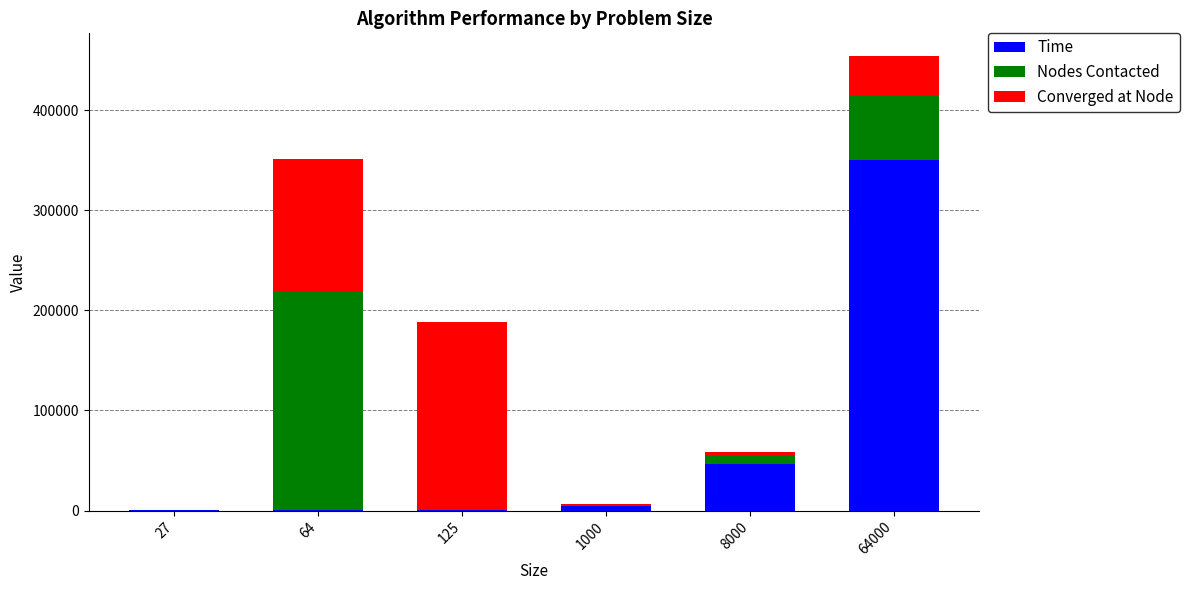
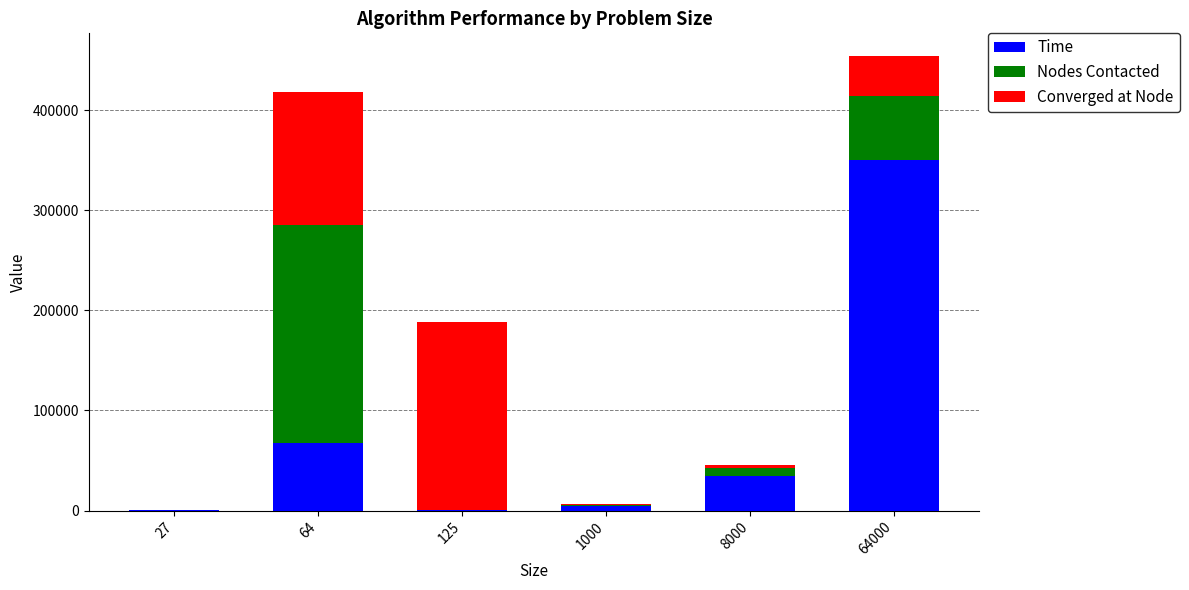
Time, 64: 0 -> 67000
Time, 8000: 47000 -> 34000
